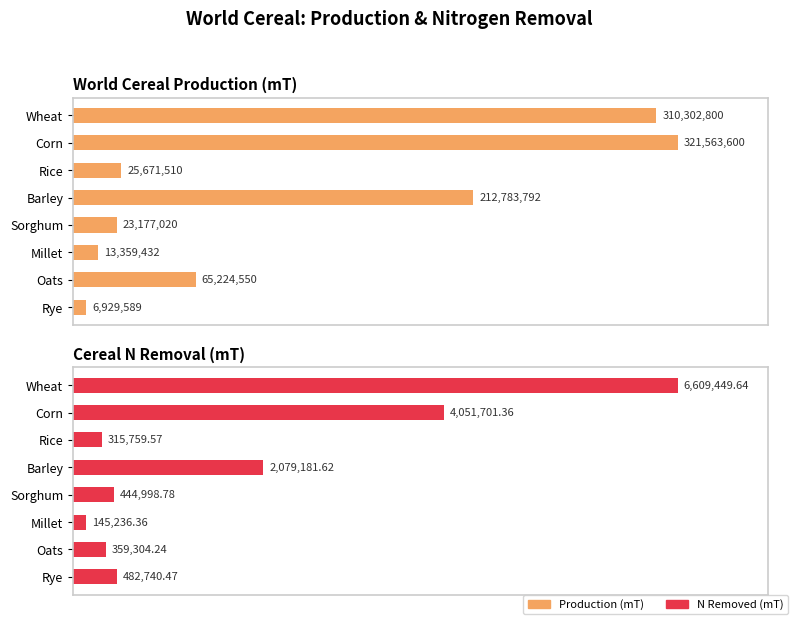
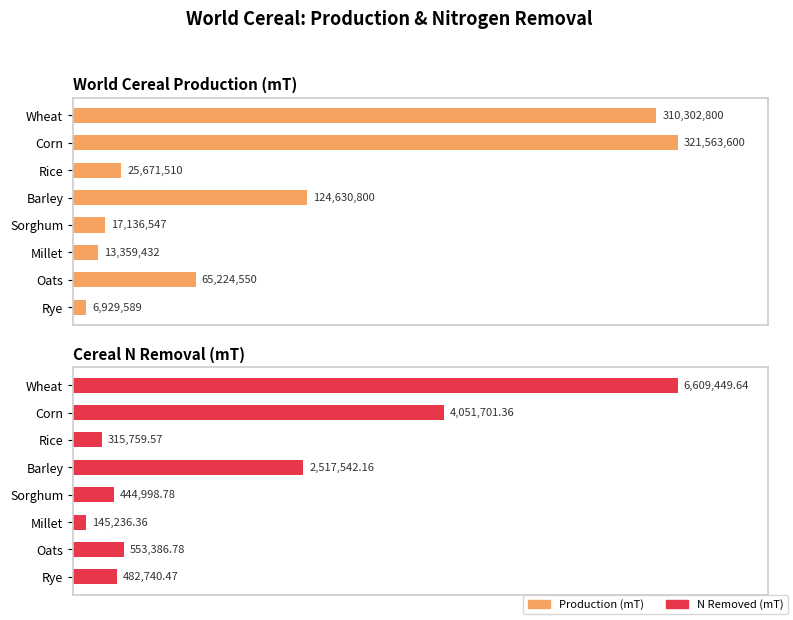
World Cereal Production (mT), Barley: 212,783,792 -> 124,630,800
World Cereal Production (mT), Sorghum: 23,177,020 -> 17,136,547
Cereal N Removal (mT), Barley: 2,079,181.62 -> 2,517,542.16
Cereal N Removal (mT), Oats: 359,304.24 -> 553,386.78
